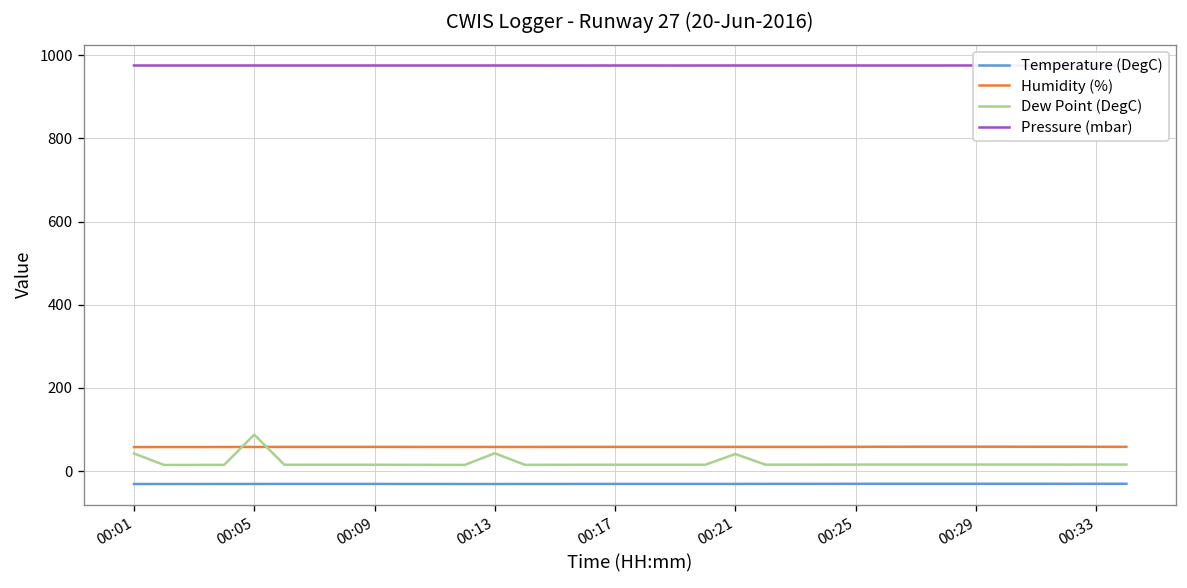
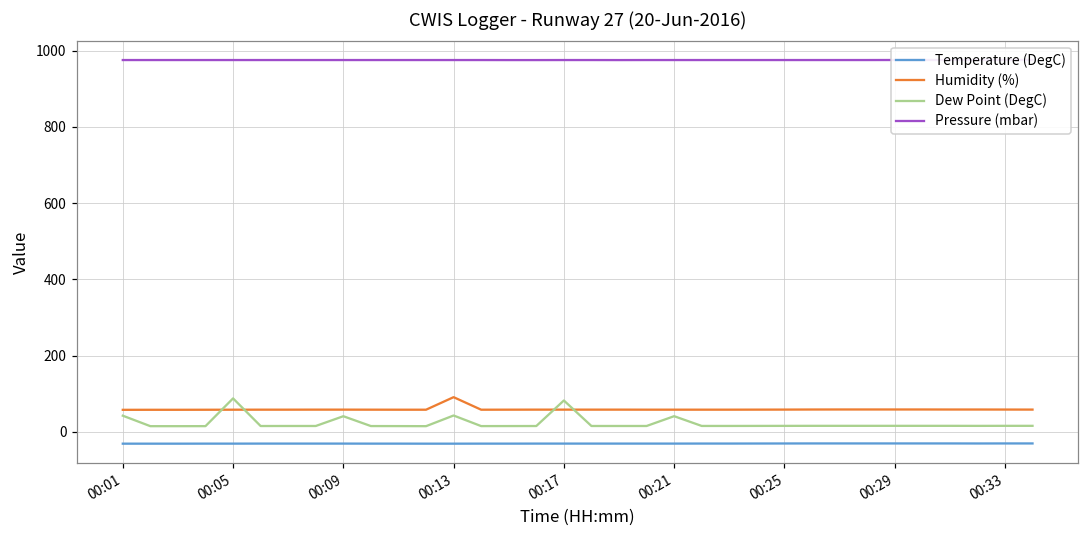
Dew Point (DegC), 00:09: 20 -> 40
Humidity (%), 00:13: 60 -> 90
Dew Point (DegC), 00:17: 20 -> 80
